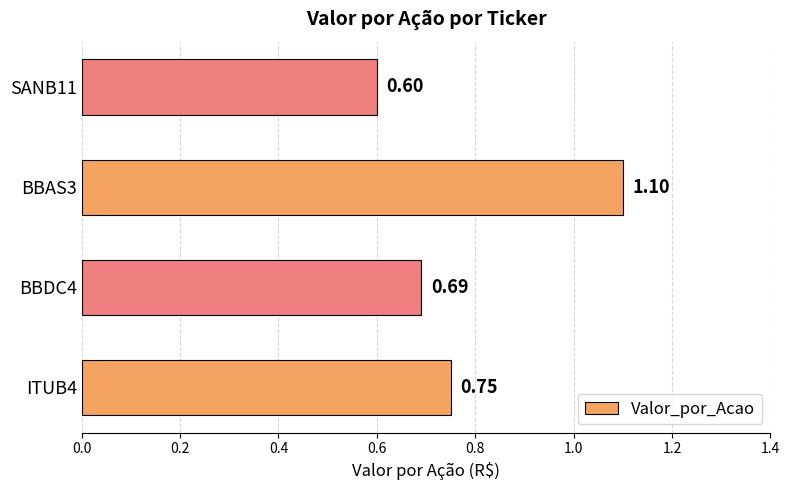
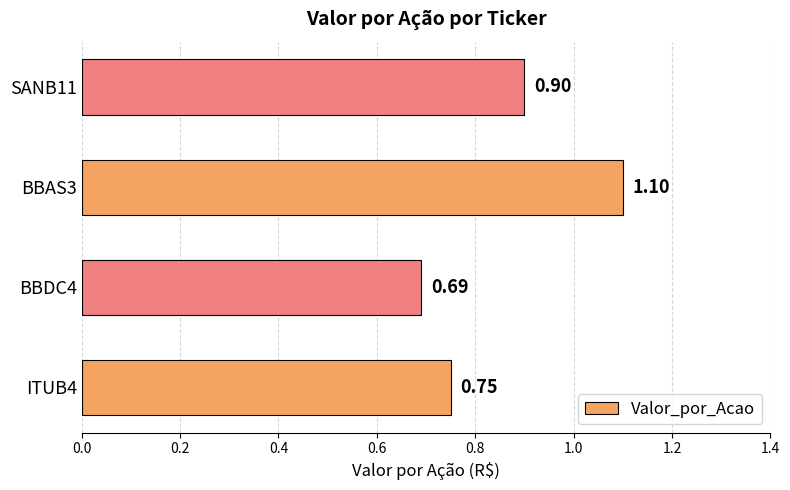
SANB11: 0.60 -> 0.90
